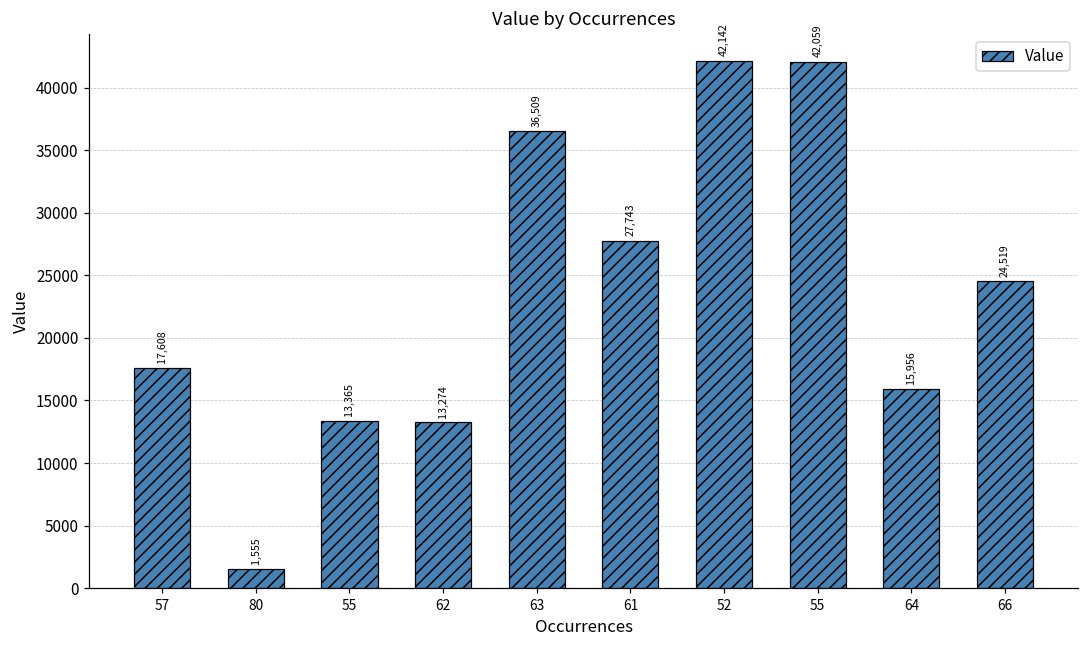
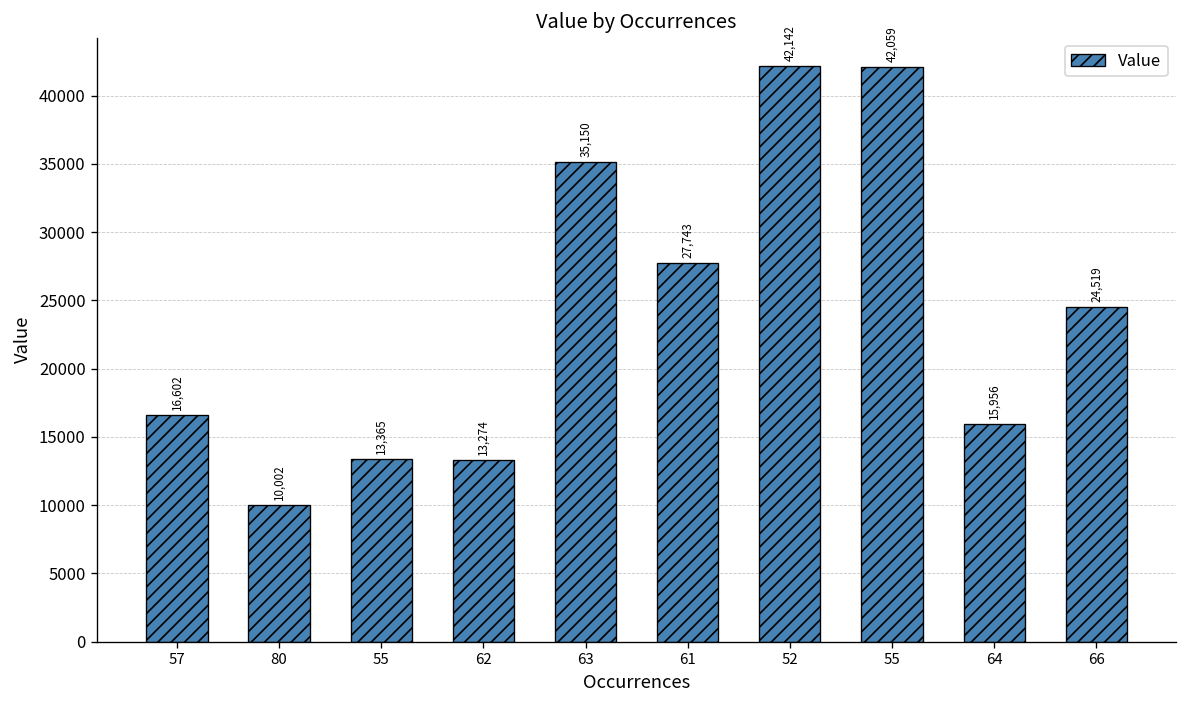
57: 17,608 -> 16,602
80: 1,555 -> 10,002
63: 36,509 -> 35,150
